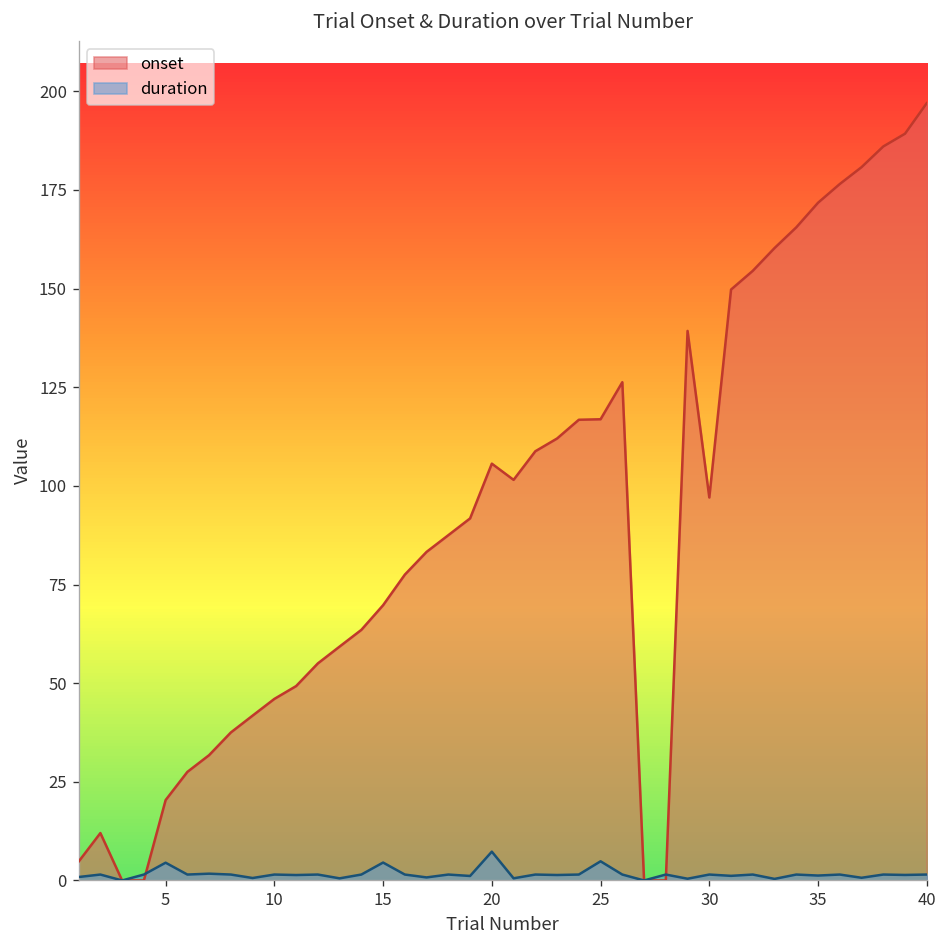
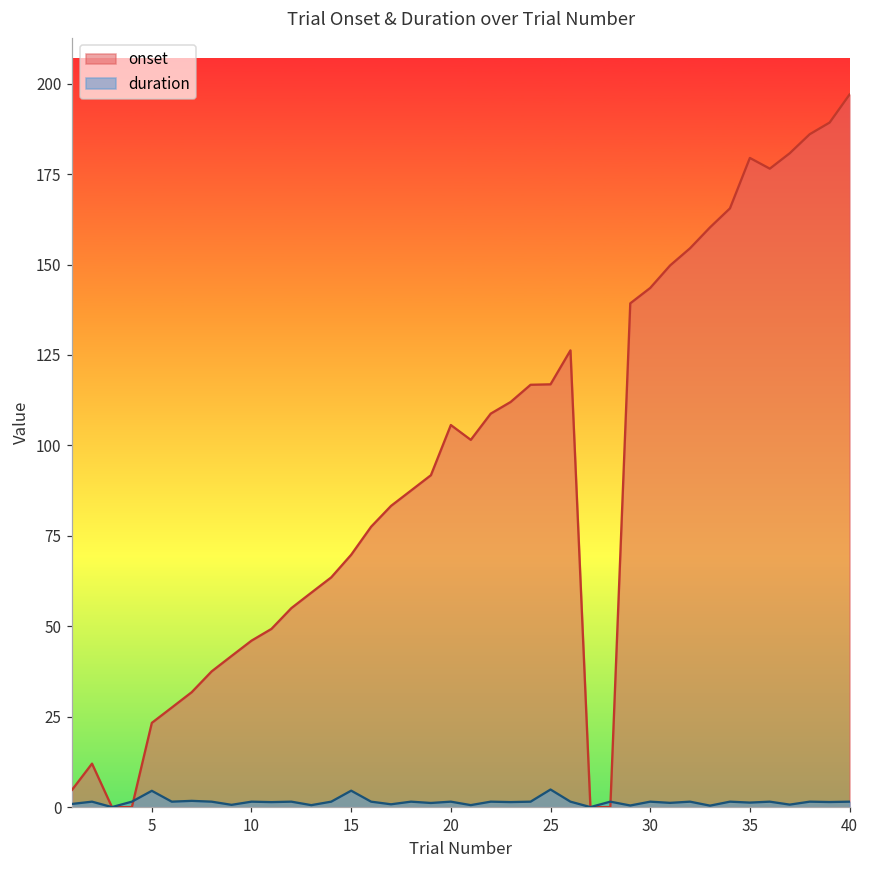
onset, 5: 20 -> 23
duration, 20: 7 -> 2
onset, 30: 97 -> 144
onset, 35: 172 -> 179
